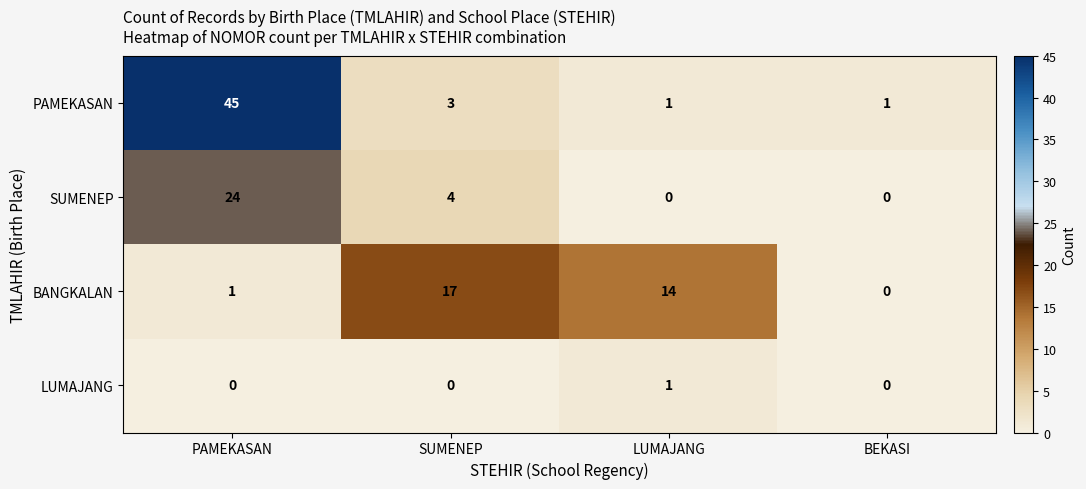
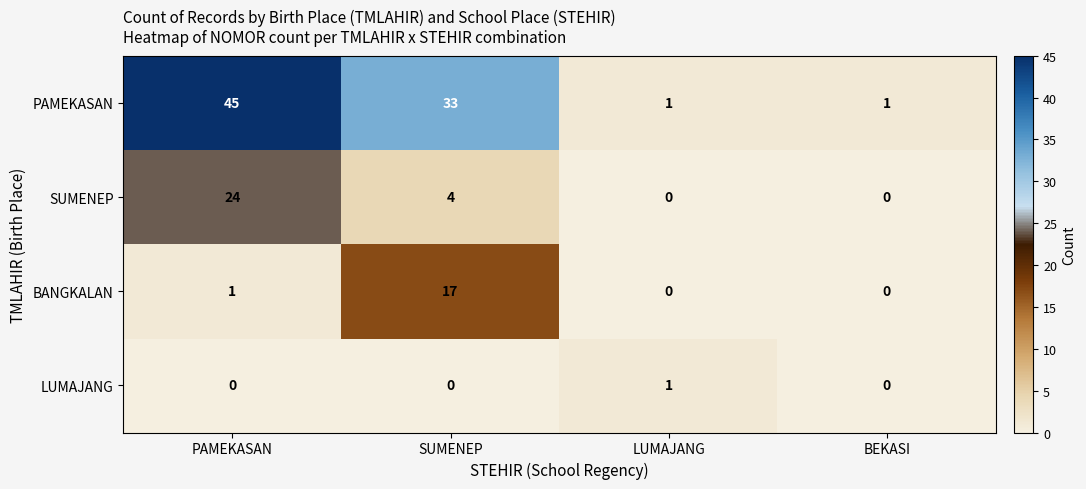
PAMEKASAN, SUMENEP: 3 -> 33
BANGKALAN, LUMAJANG: 14 -> 0
